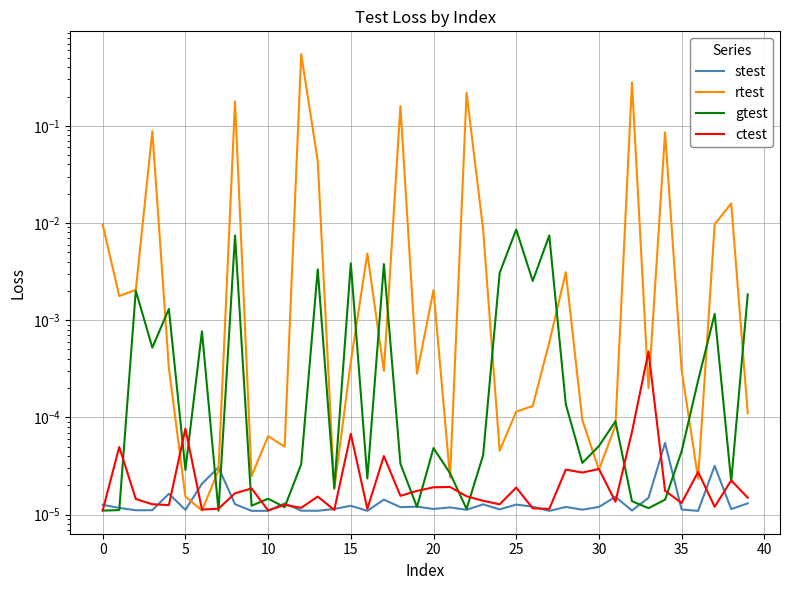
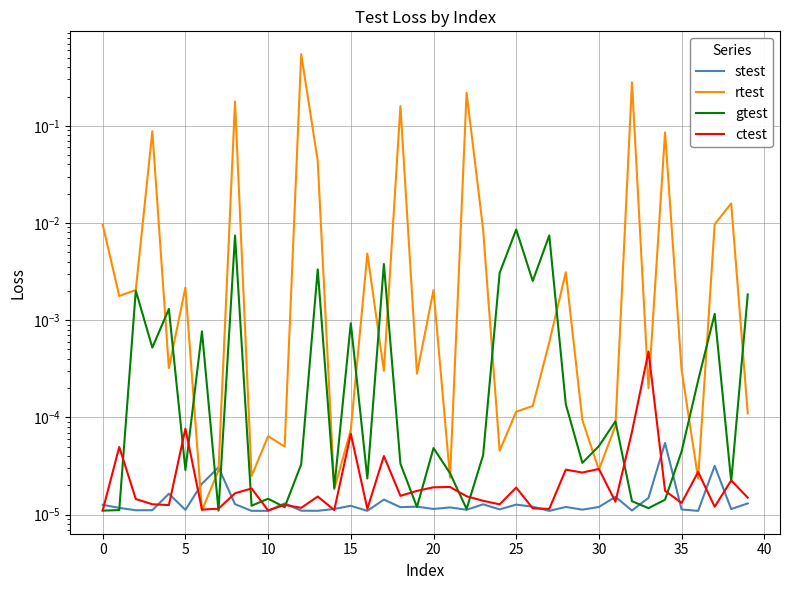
rtest, 5: 0.000015 -> 0.0022
rtest, 15: 0.00037 -> 0.00007
gtest, 15: 0.0038 -> 0.0009
